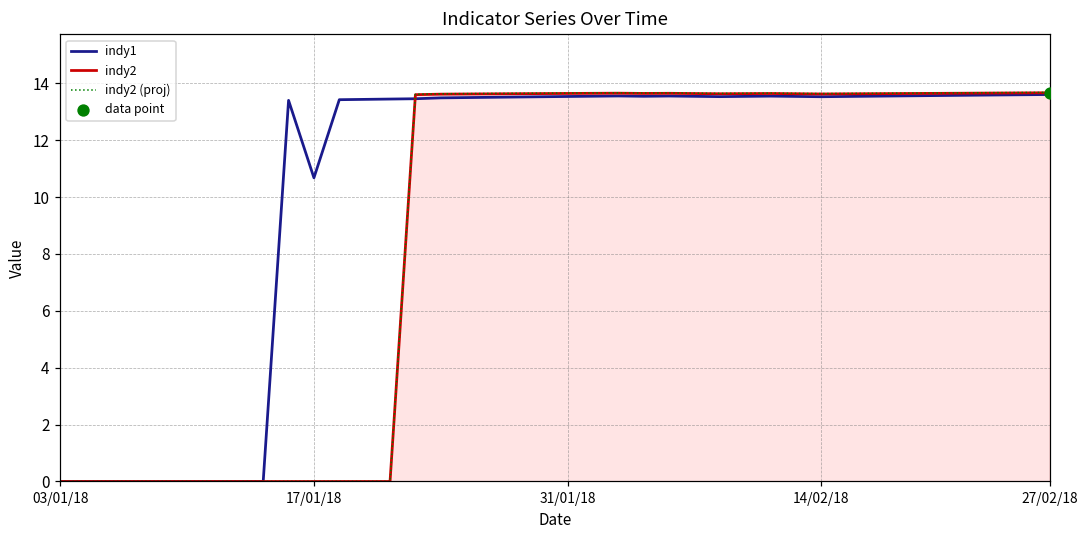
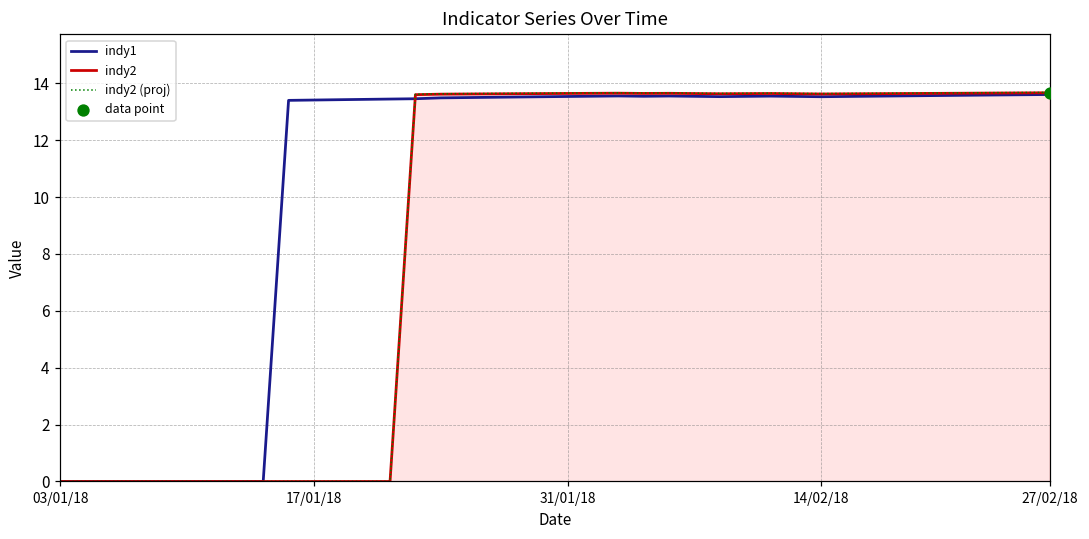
indy1, 17/01/18: 10.7 -> 13.4
